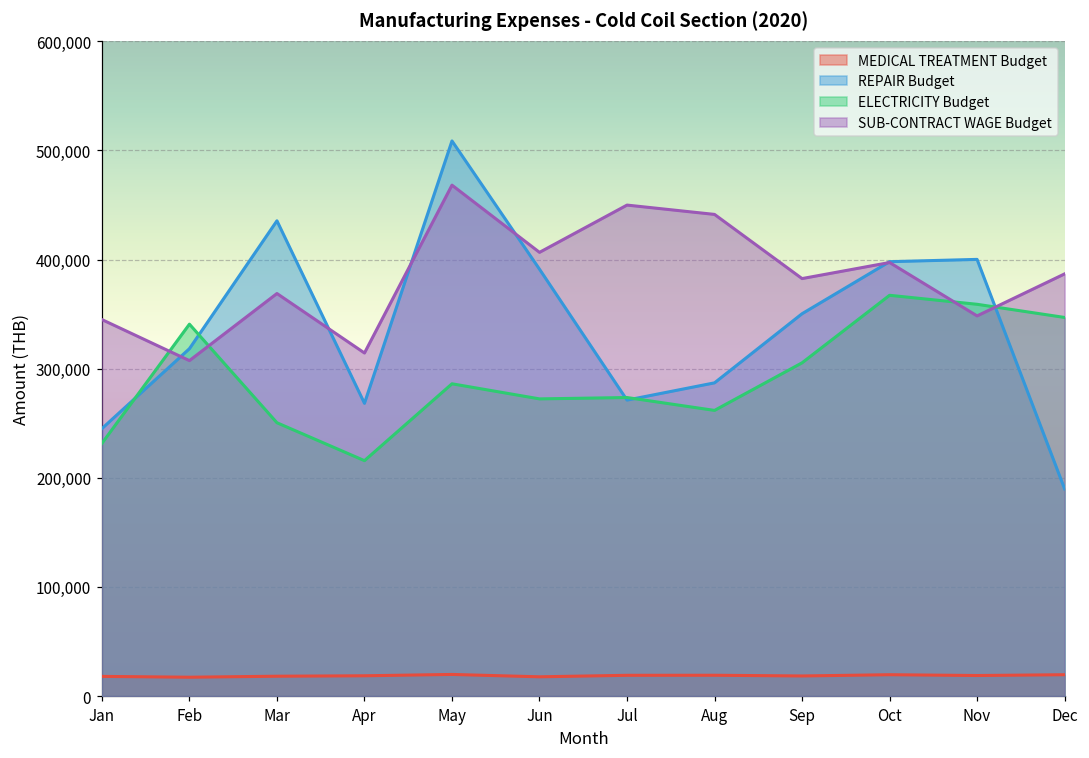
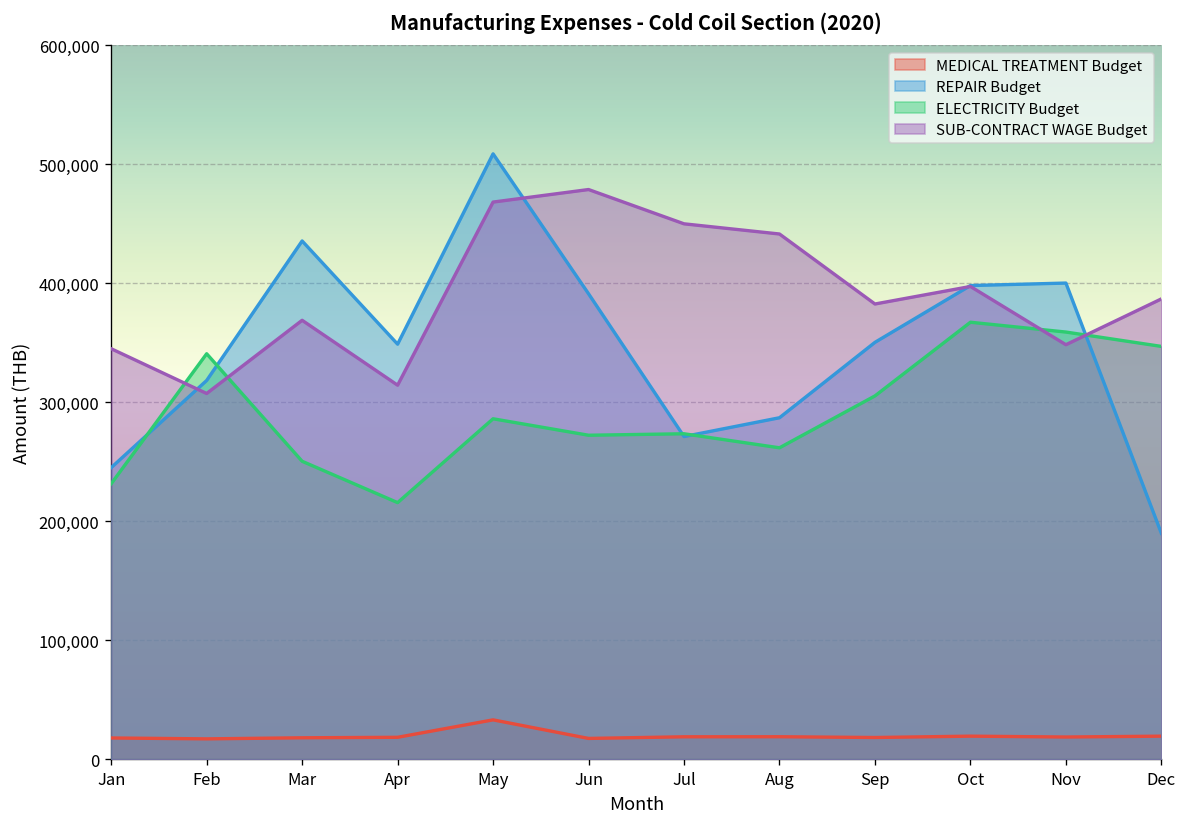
REPAIR Budget, Apr: 270,000 -> 350,000
MEDICAL TREATMENT Budget, May: 20,000 -> 30,000
SUB-CONTRACT WAGE Budget, Jun: 410,000 -> 480,000
